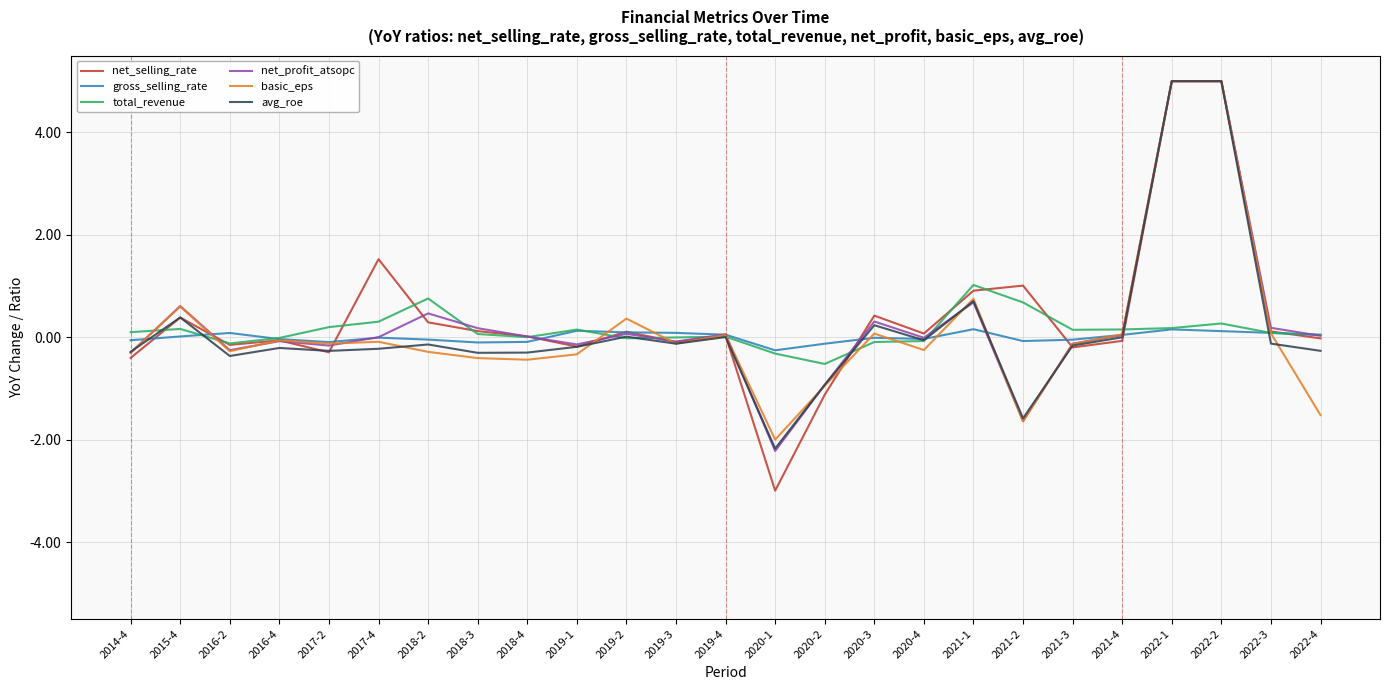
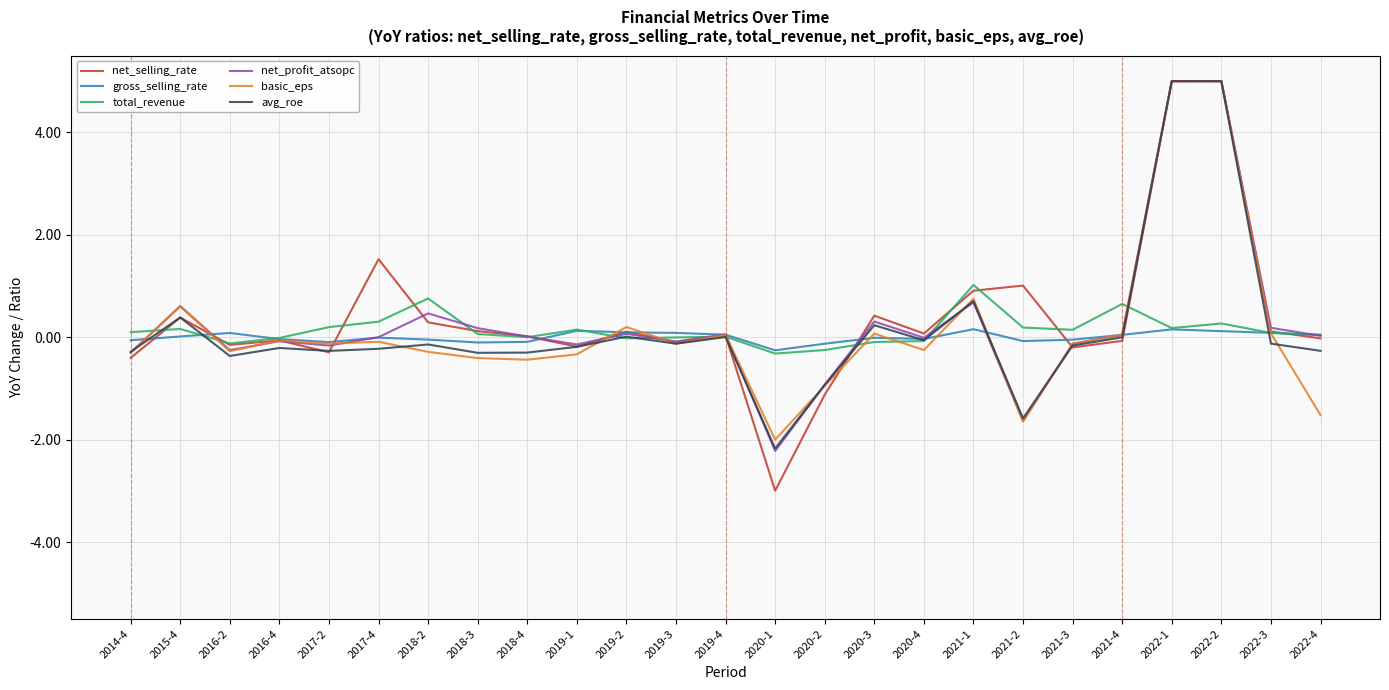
basic_eps, 2019-2: 0.4 -> 0.2
total_revenue, 2020-2: -0.5 -> -0.3
total_revenue, 2021-2: 0.7 -> 0.2
total_revenue, 2021-4: 0.2 -> 0.7
